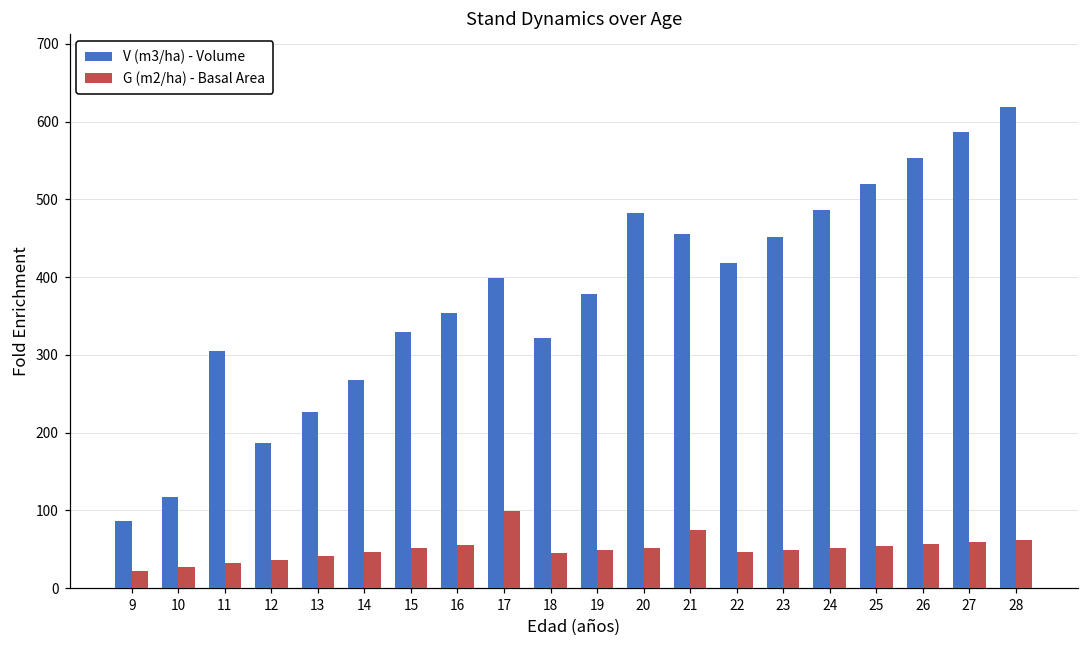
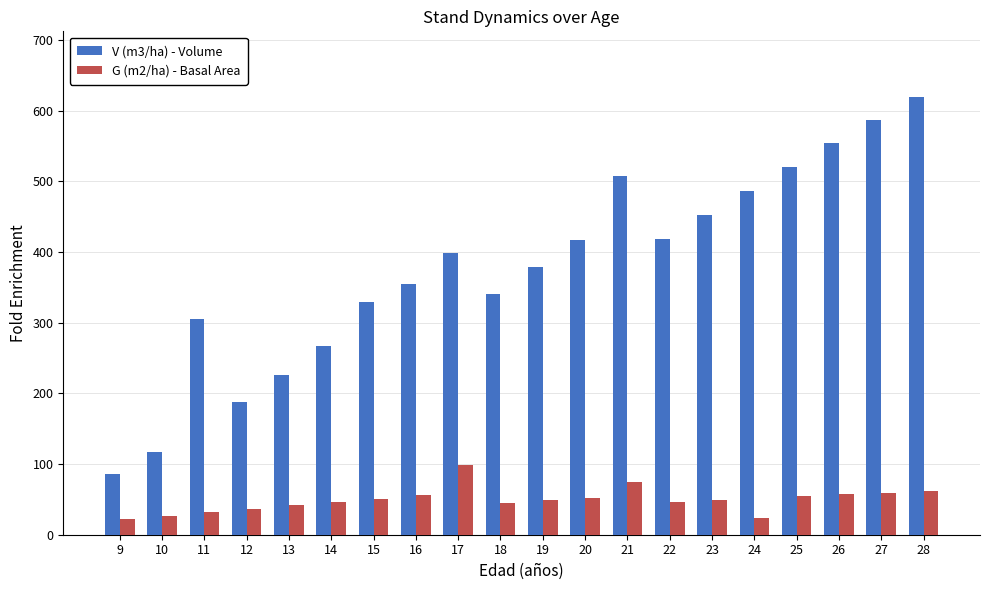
V (m3/ha) - Volume, 18: 320 -> 340
V (m3/ha) - Volume, 20: 480 -> 420
V (m3/ha) - Volume, 21: 460 -> 510
G (m2/ha) - Basal Area, 24: 50 -> 20
